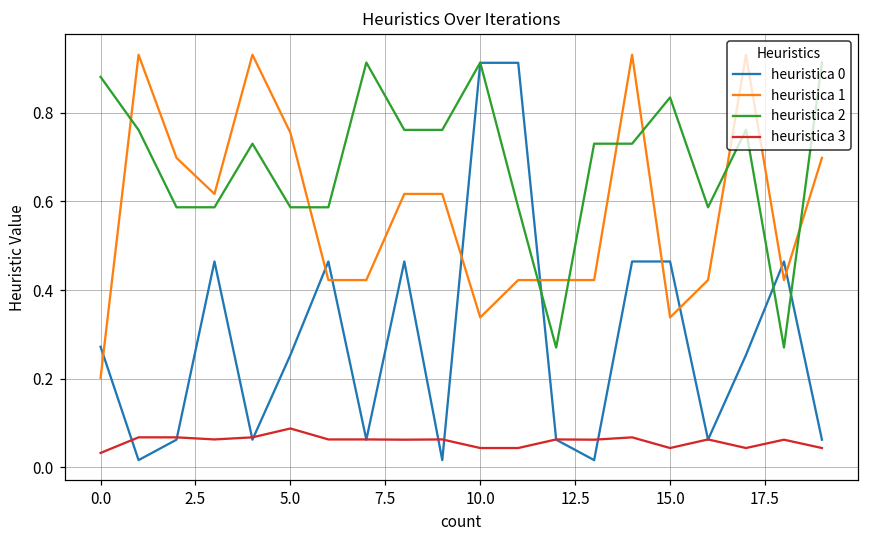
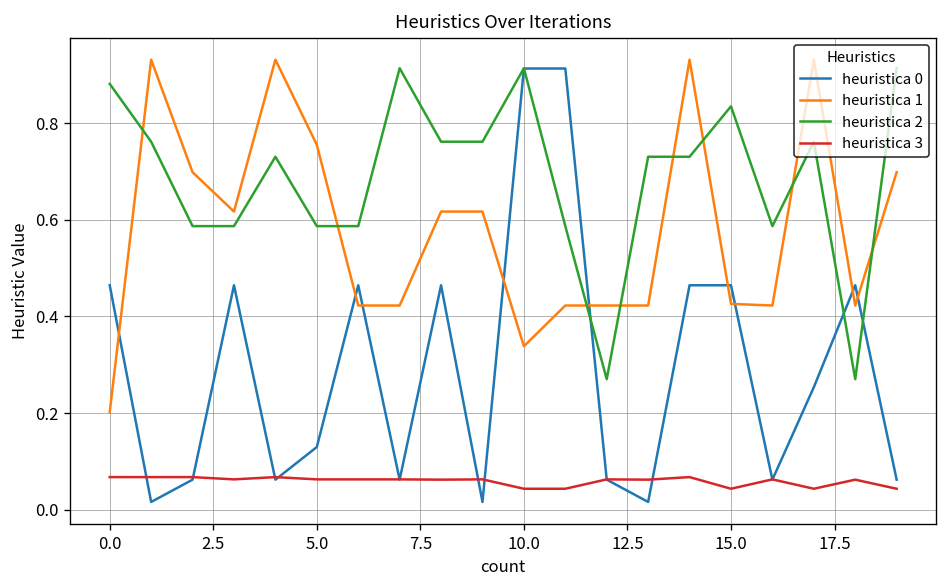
heuristica 0, 0.0: 0.27 -> 0.46
heuristica 3, 0.0: 0.03 -> 0.07
heuristica 0, 5.0: 0.25 -> 0.13
heuristica 3, 5.0: 0.09 -> 0.06
heuristica 1, 15.0: 0.34 -> 0.43
